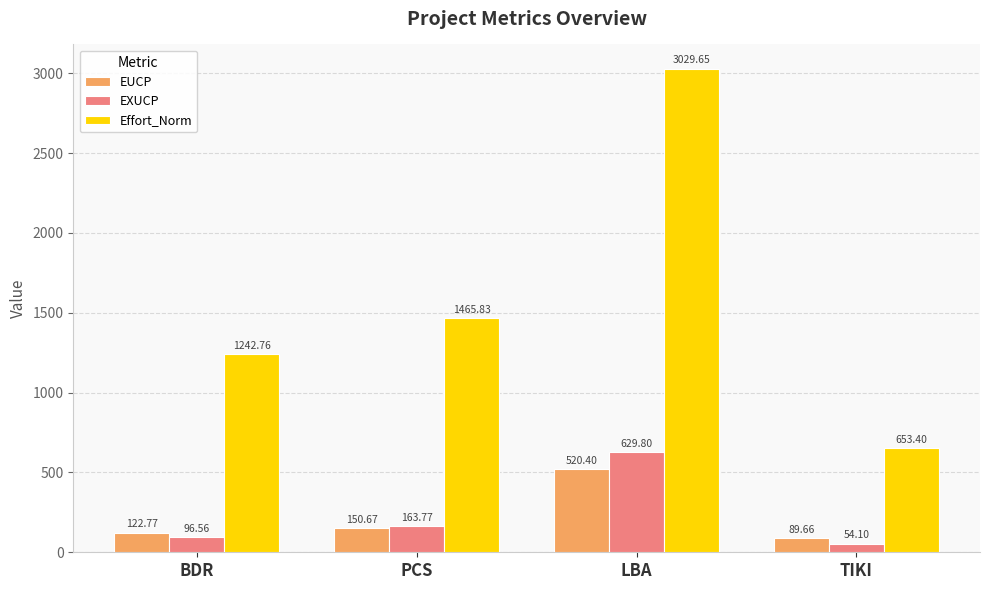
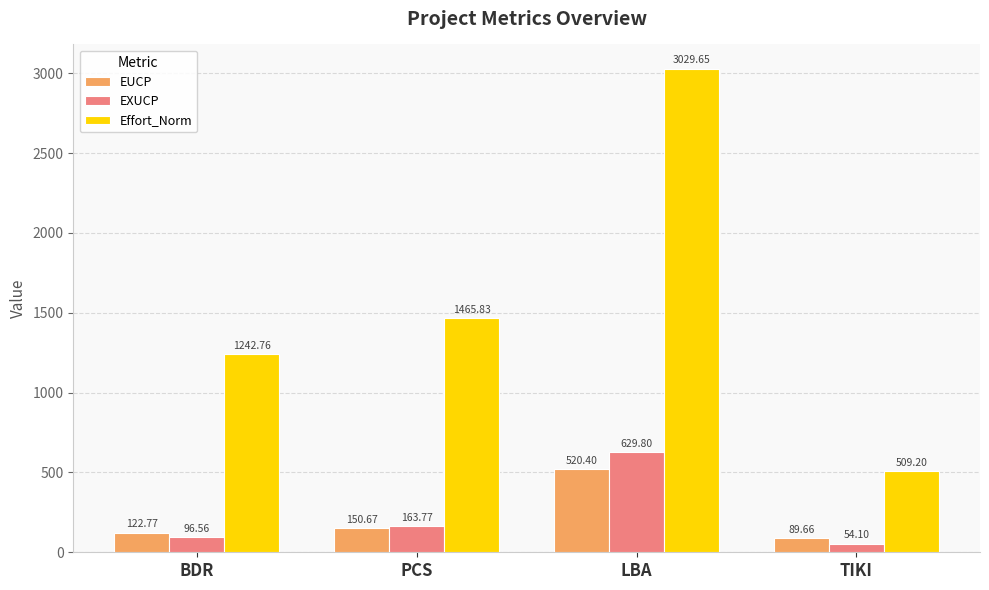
Effort_Norm, TIKI: 653.40 -> 509.20
